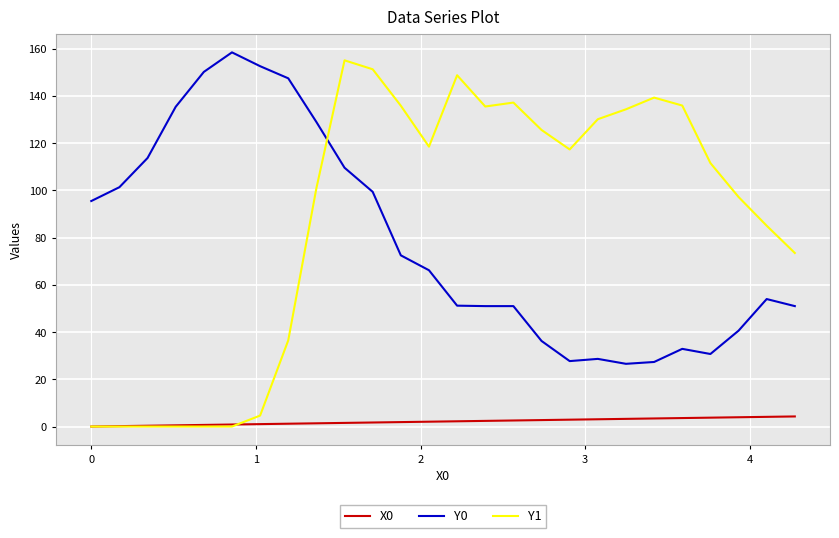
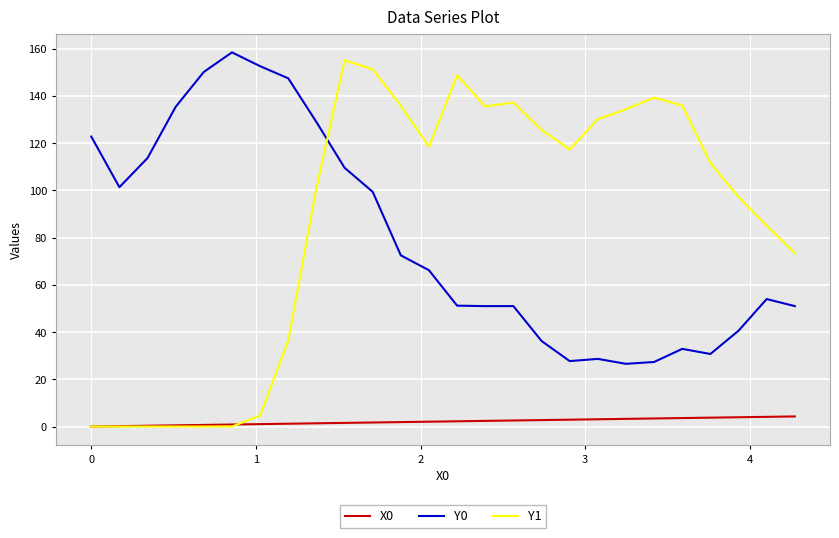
Y0, 0: 96 -> 123
